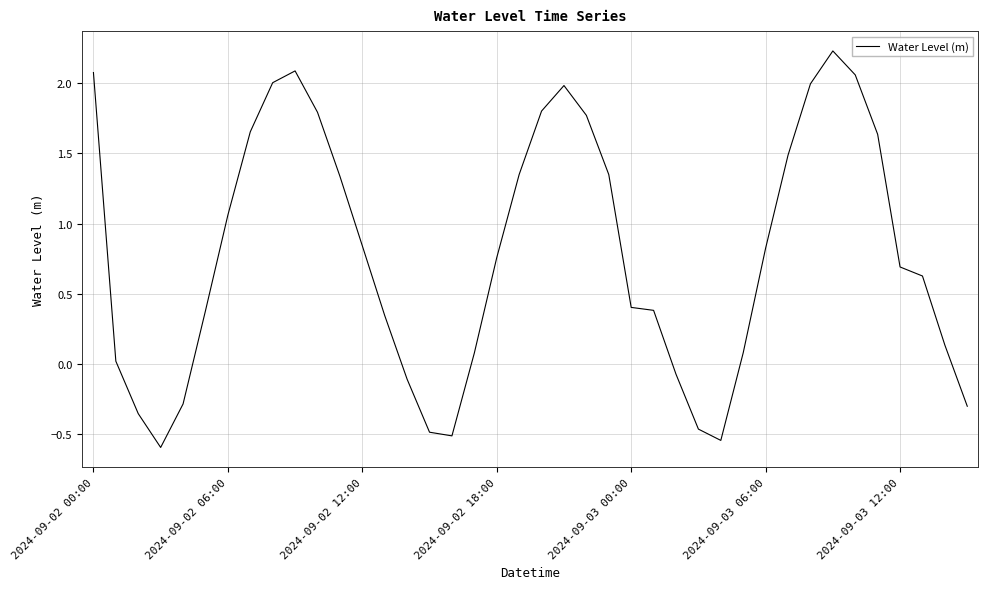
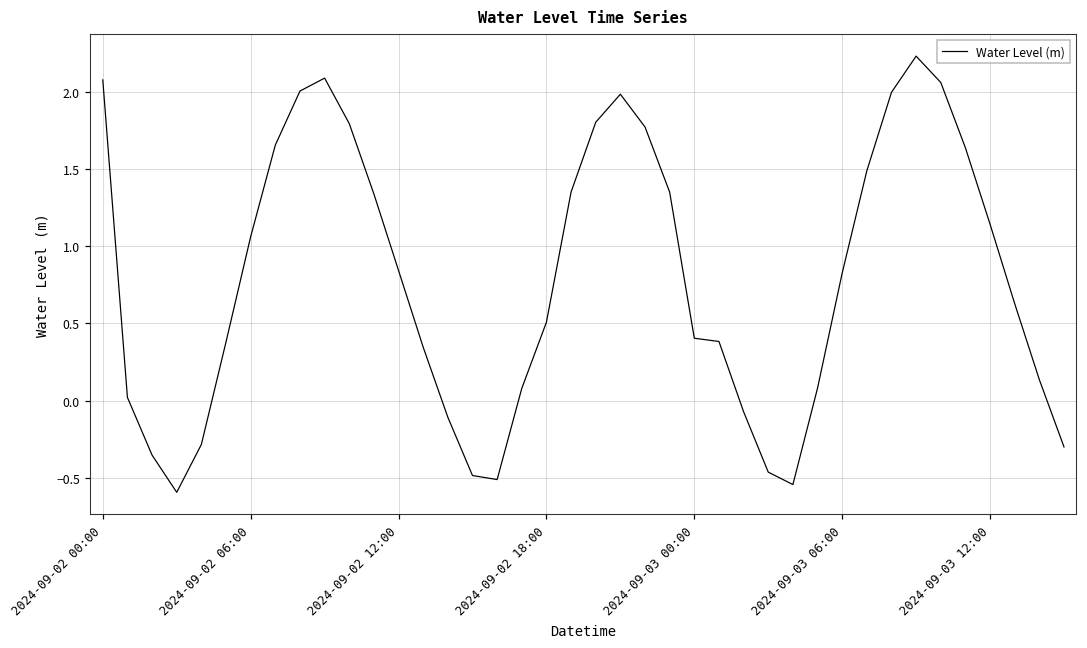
2024-09-02 18:00: 0.76 -> 0.51
2024-09-03 12:00: 0.69 -> 1.14
